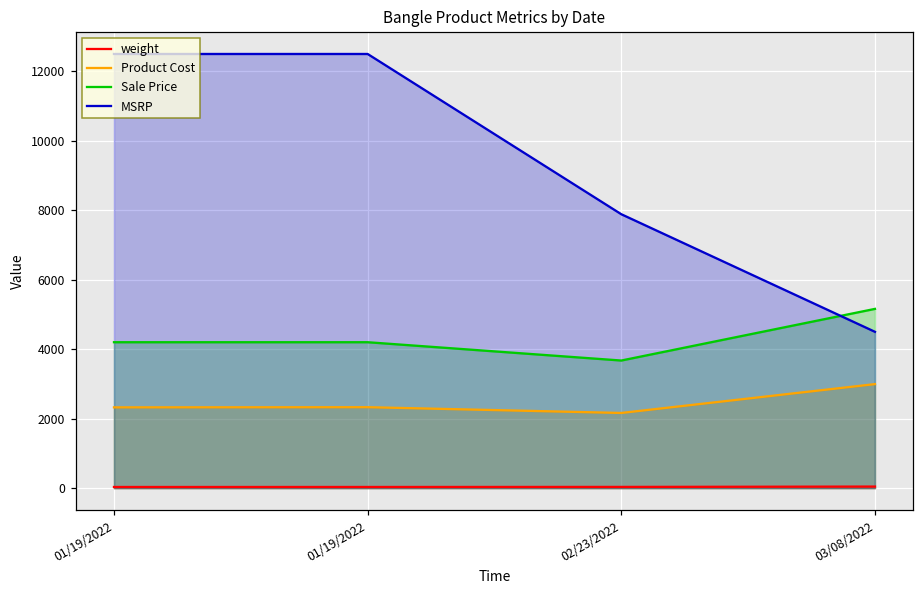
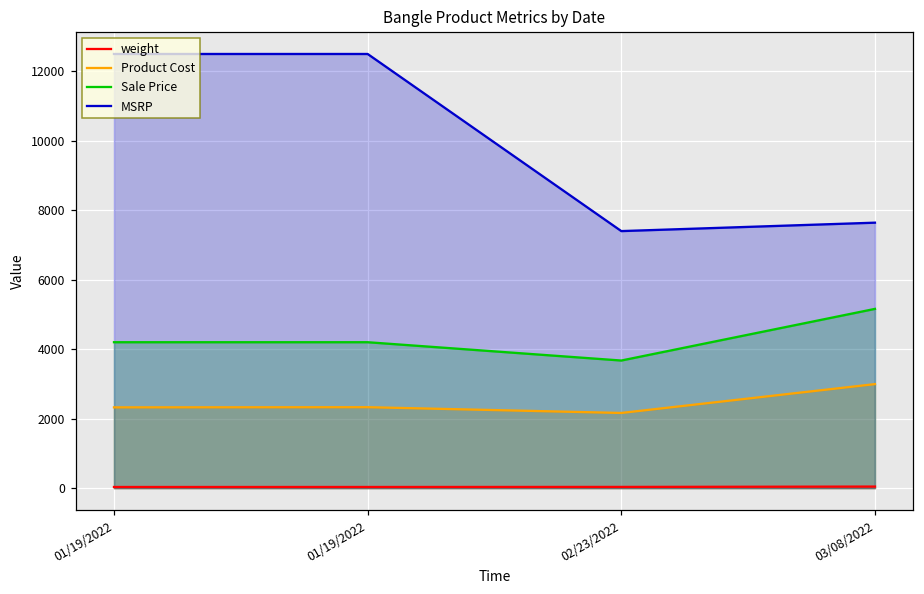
MSRP, 02/23/2022: 7900 -> 7400
MSRP, 03/08/2022: 4500 -> 7600
